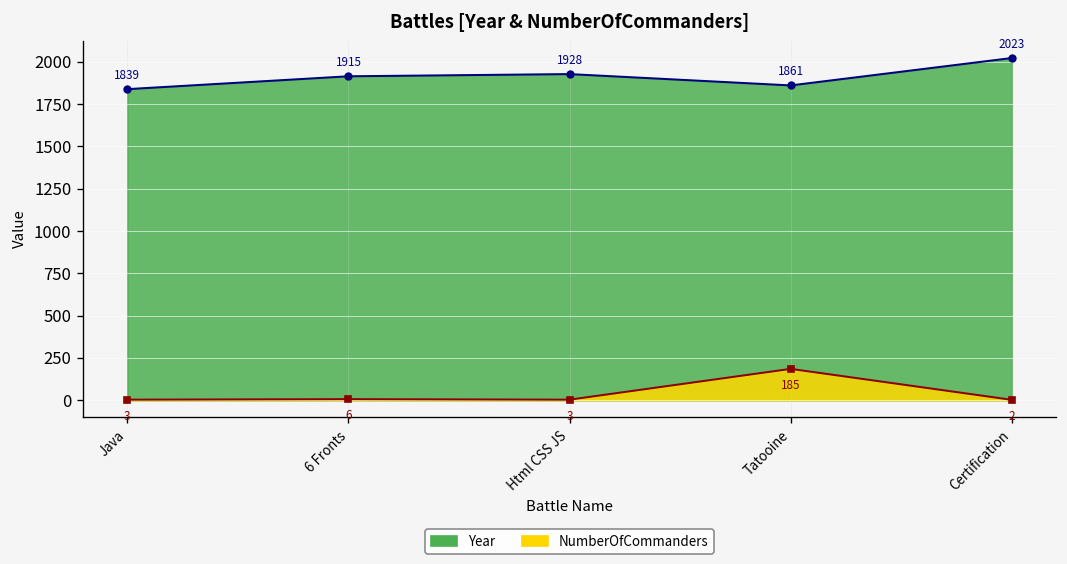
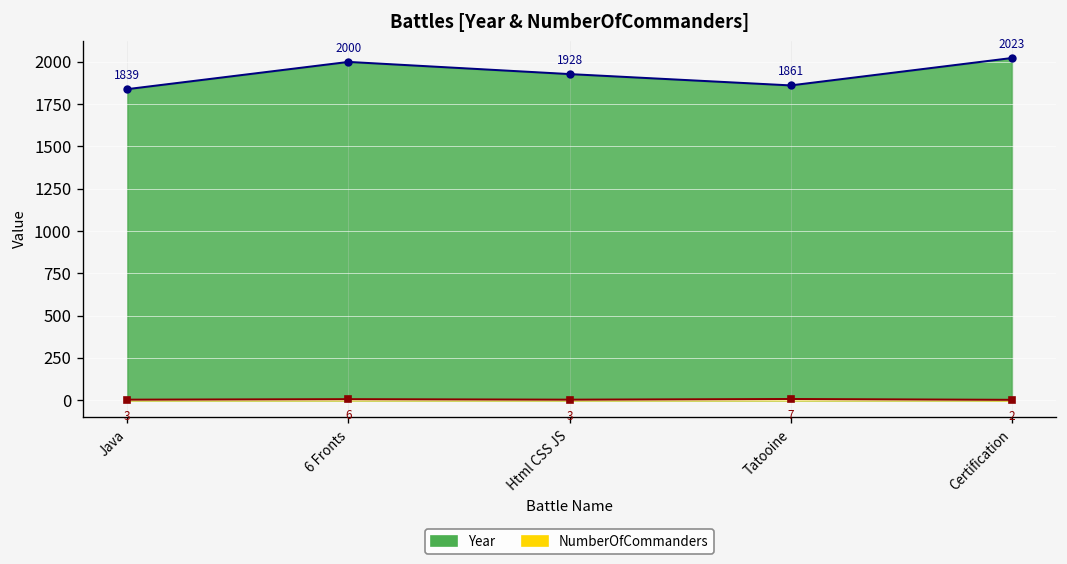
Year, 6 Fronts: 1915 -> 2000
NumberOfCommanders, Tatooine: 185 -> 7
